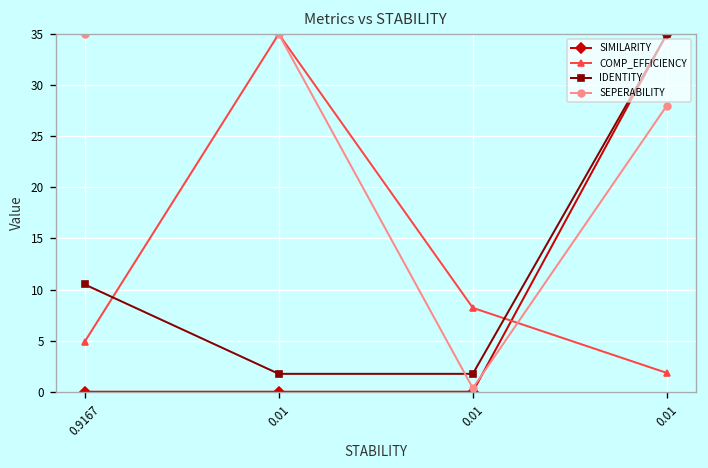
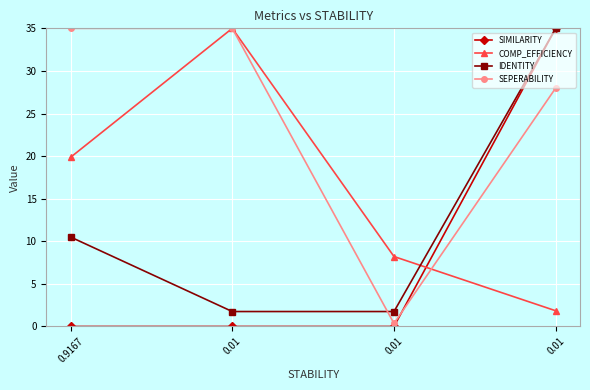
COMP_EFFICIENCY, 0.9167: 5 -> 20
